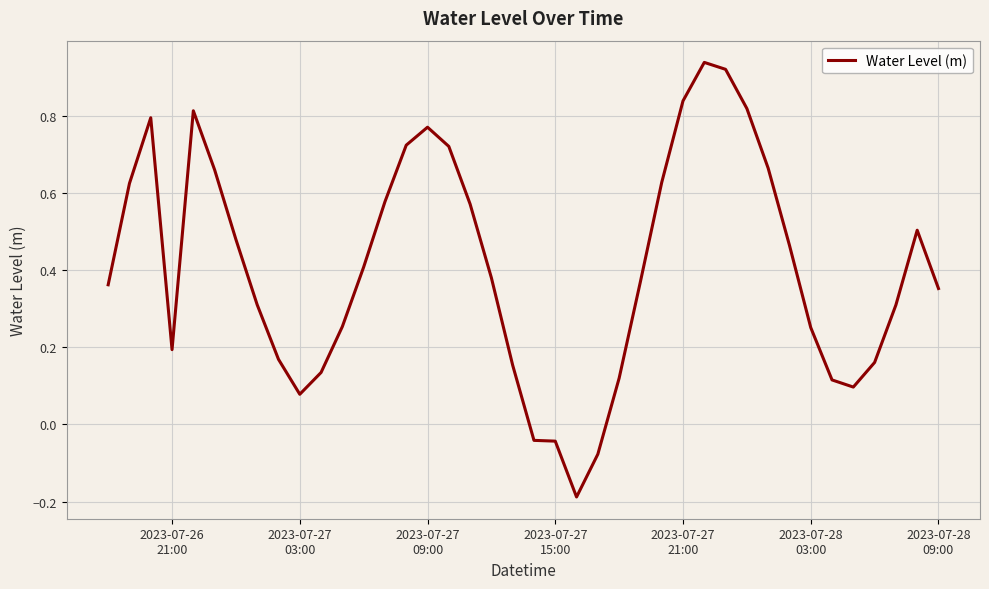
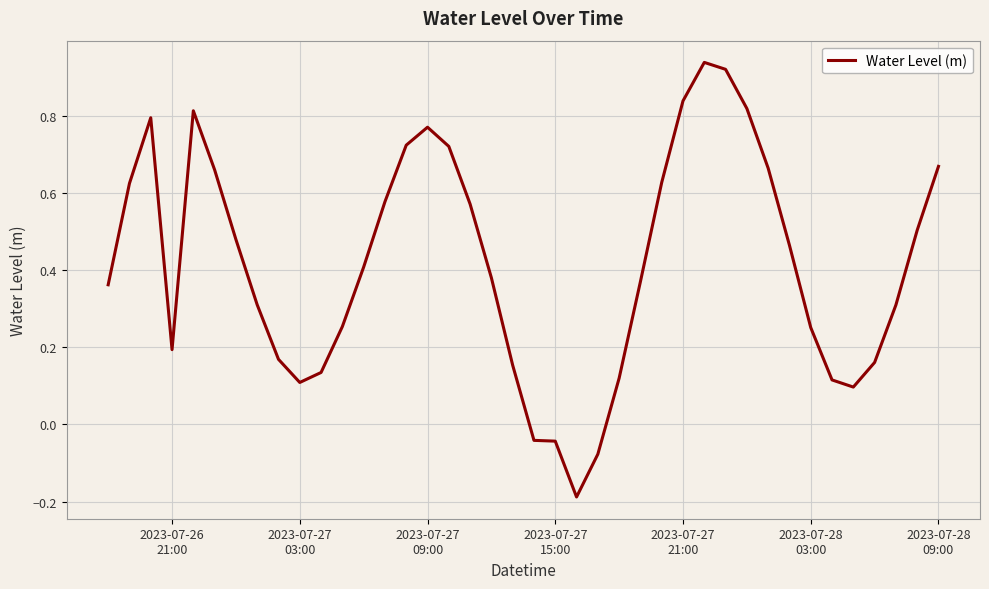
2023-07-27 03:00: 0.08 -> 0.11
2023-07-28 09:00: 0.35 -> 0.67
